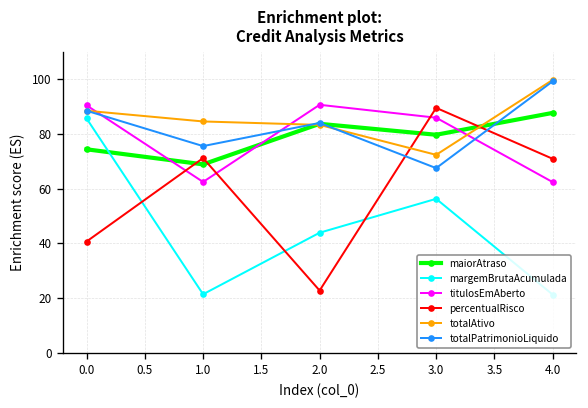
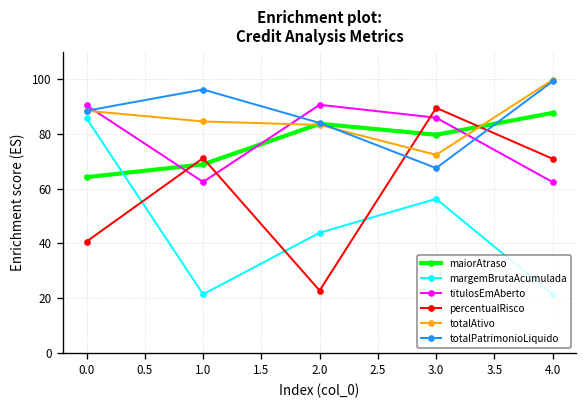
maiorAtraso, 0.0: 74 -> 64
totalPatrimonioLiquido, 1.0: 76 -> 96
